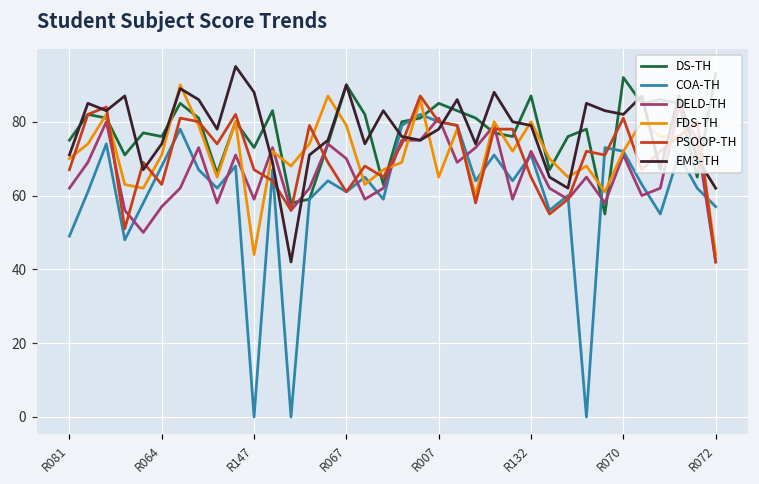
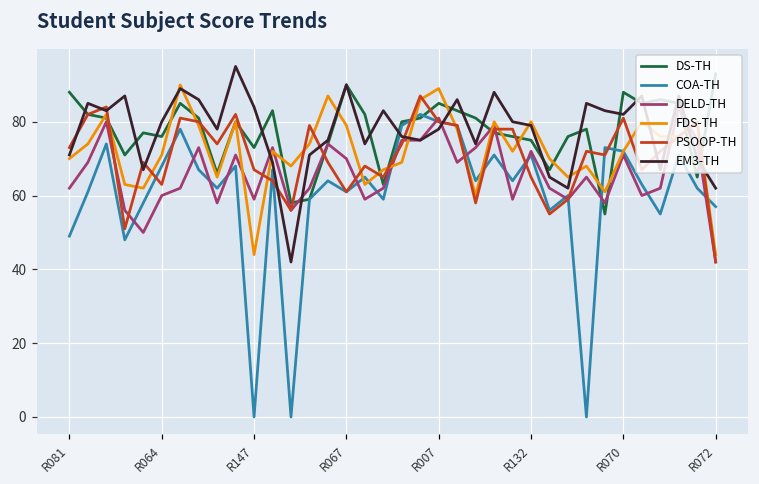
DS-TH, R081: 75 -> 88
PSOOP-TH, R081: 67 -> 73
DELD-TH, R064: 57 -> 60
EM3-TH, R064: 74 -> 80
EM3-TH, R147: 88 -> 84
FDS-TH, R007: 65 -> 89
DS-TH, R132: 87 -> 75
DS-TH, R070: 92 -> 88
